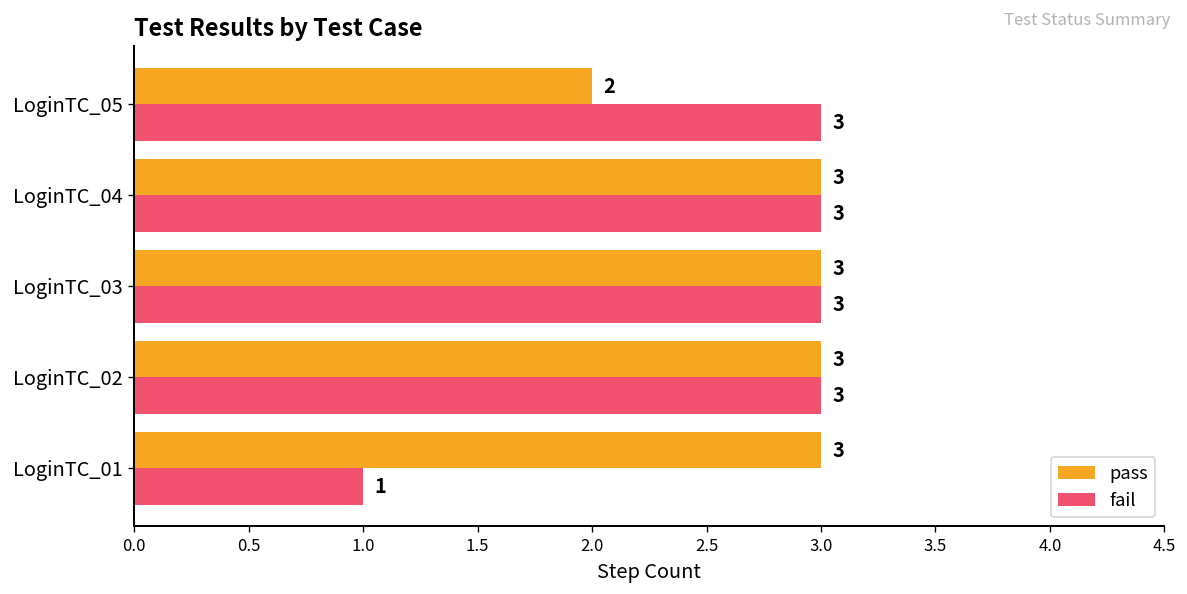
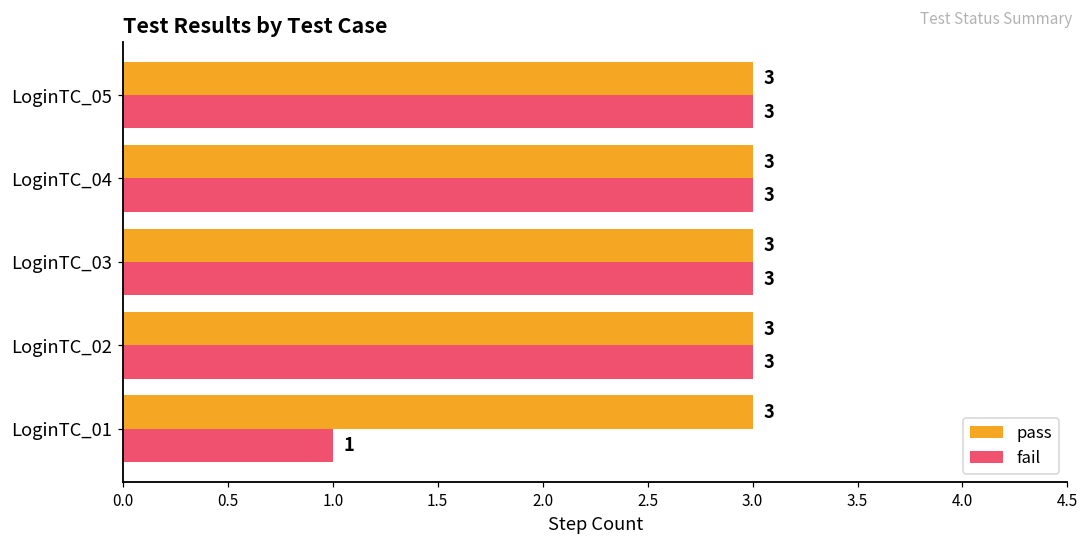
pass, LoginTC_05: 2 -> 3
